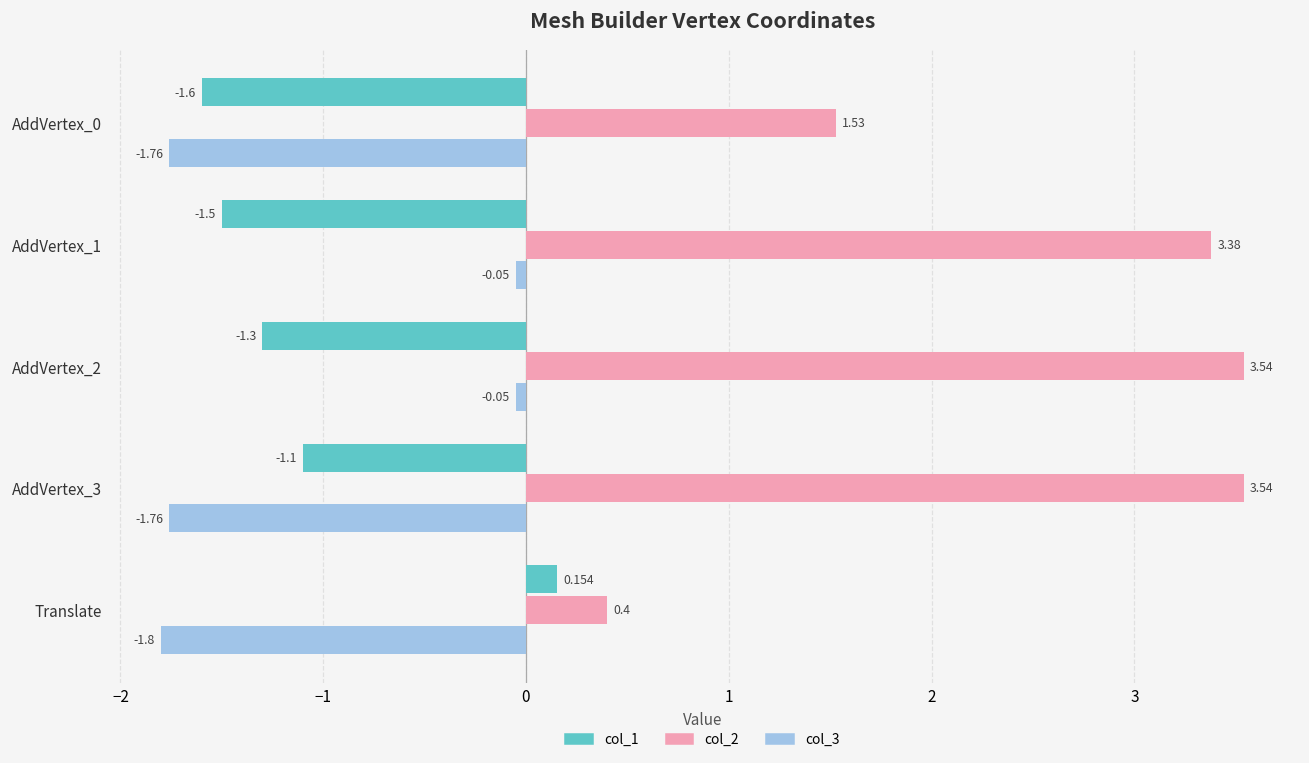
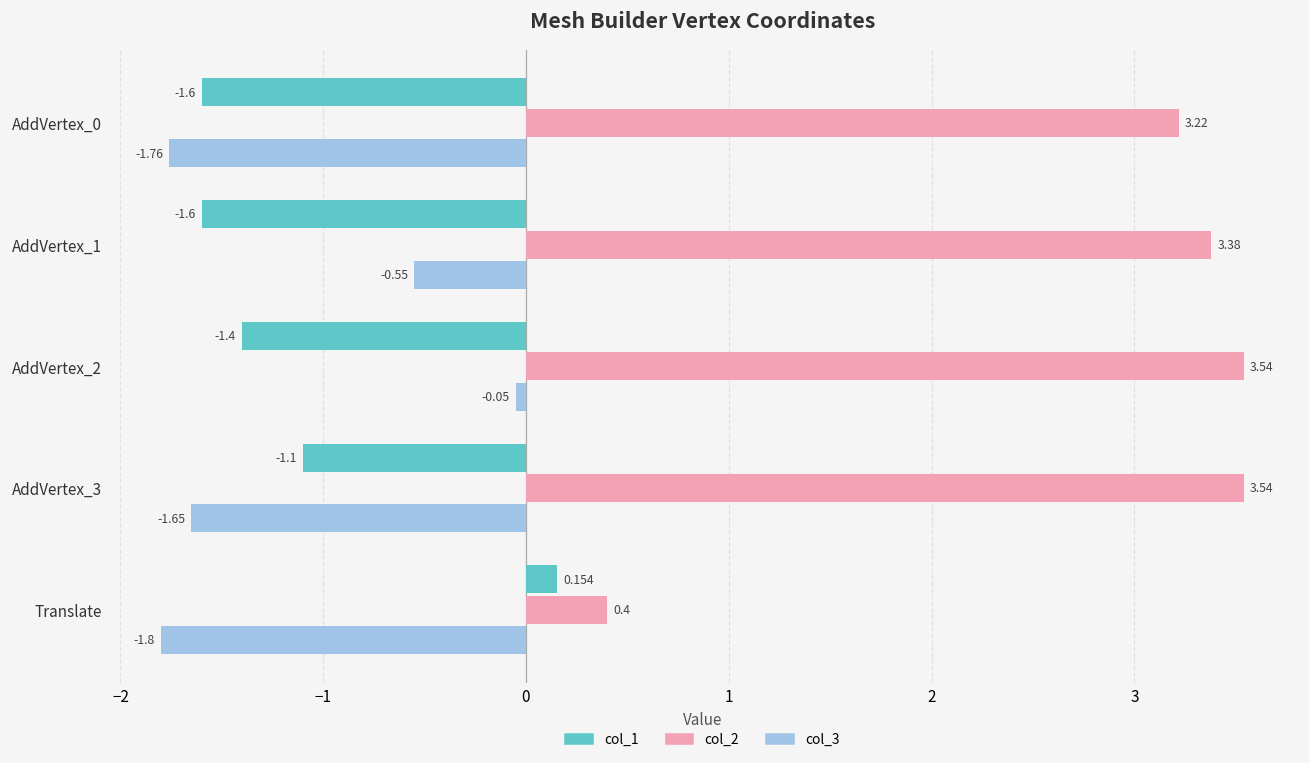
col_2, AddVertex_0: 1.53 -> 3.22
col_1, AddVertex_1: -1.5 -> -1.6
col_3, AddVertex_1: -0.05 -> -0.55
col_1, AddVertex_2: -1.3 -> -1.4
col_3, AddVertex_3: -1.76 -> -1.65
